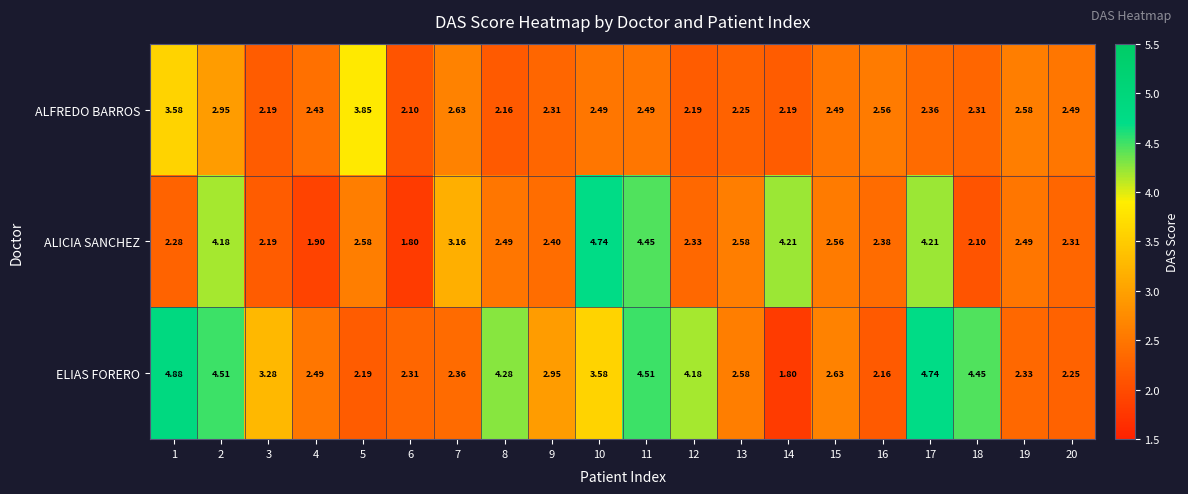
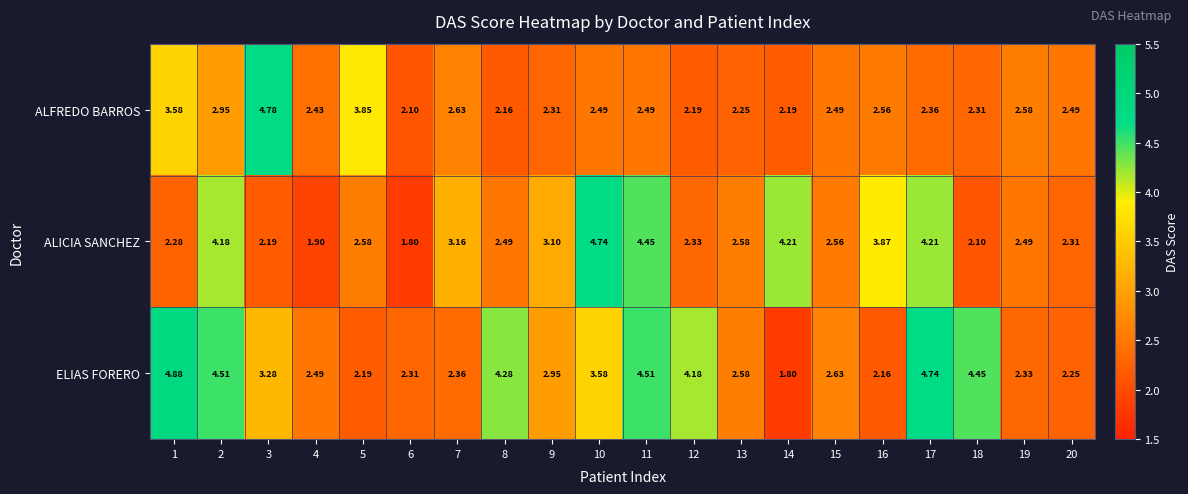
ALFREDO BARROS, 3: 2.19 -> 4.78
ALICIA SANCHEZ, 9: 2.40 -> 3.10
ALICIA SANCHEZ, 16: 2.38 -> 3.87
